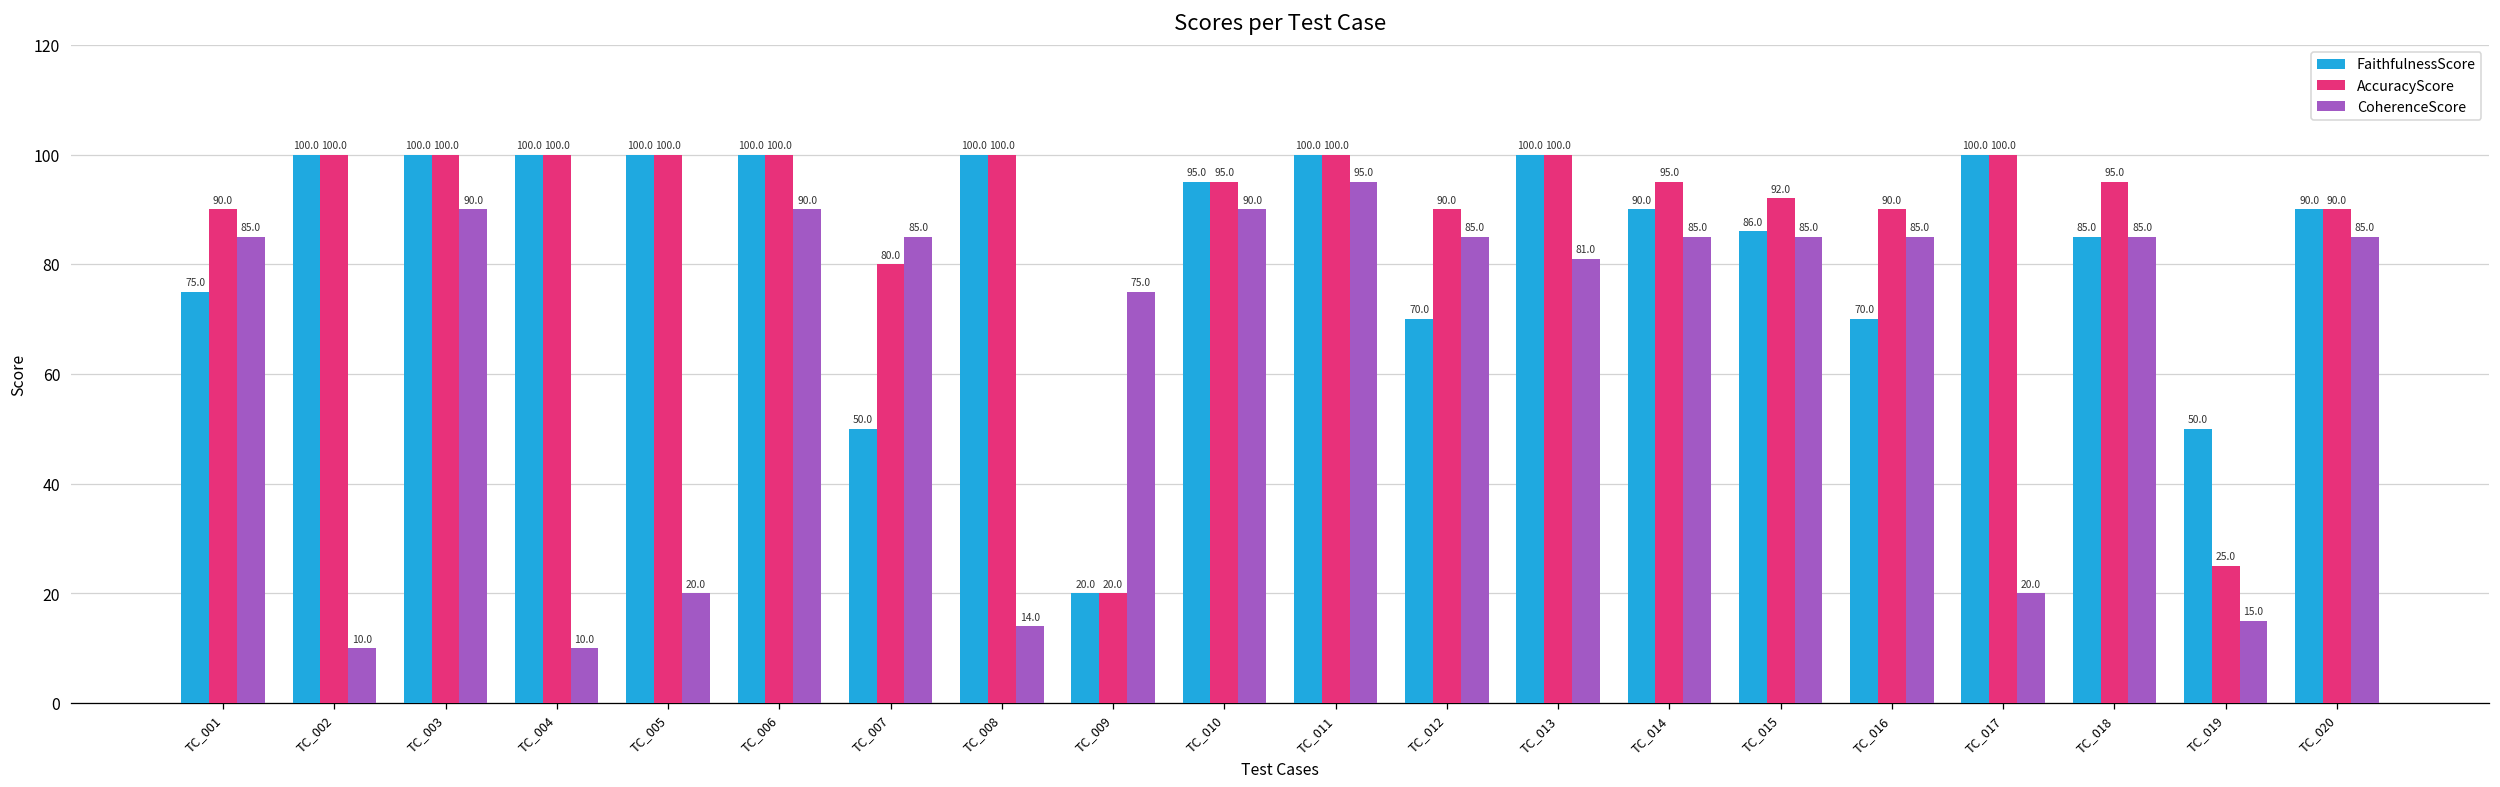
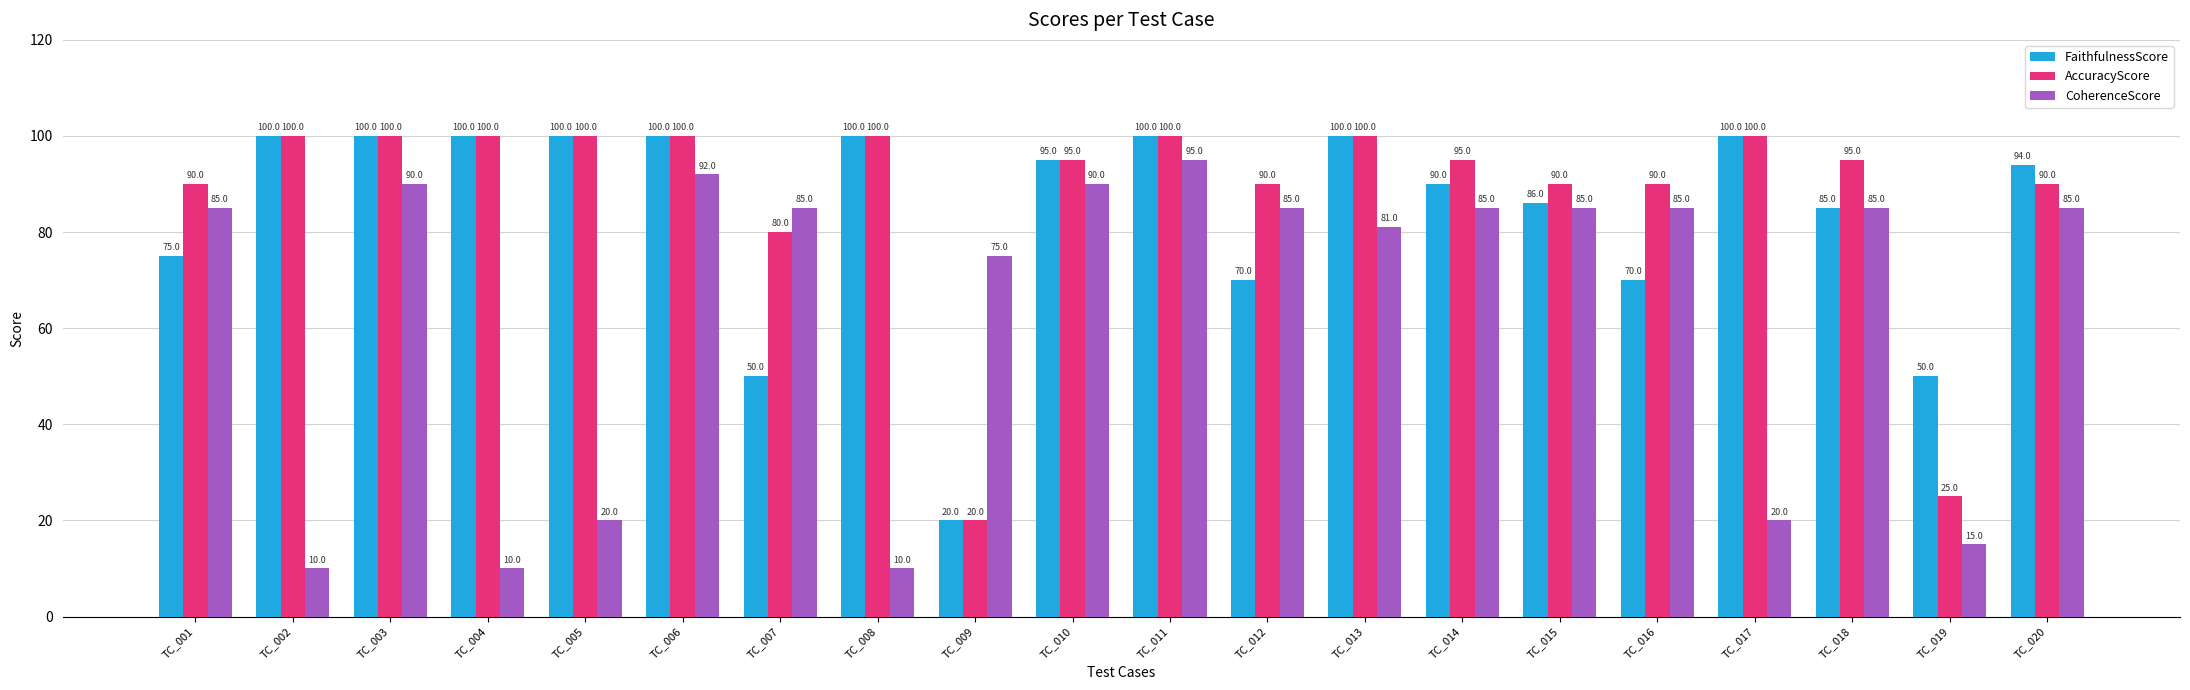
CoherenceScore, TC_006: 90.0 -> 92.0
CoherenceScore, TC_008: 14.0 -> 10.0
AccuracyScore, TC_015: 92.0 -> 90.0
FaithfulnessScore, TC_020: 90.0 -> 94.0
